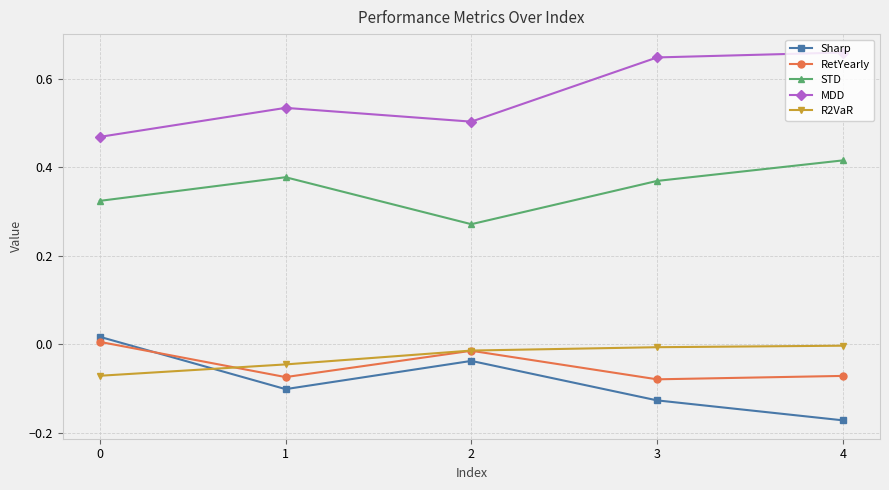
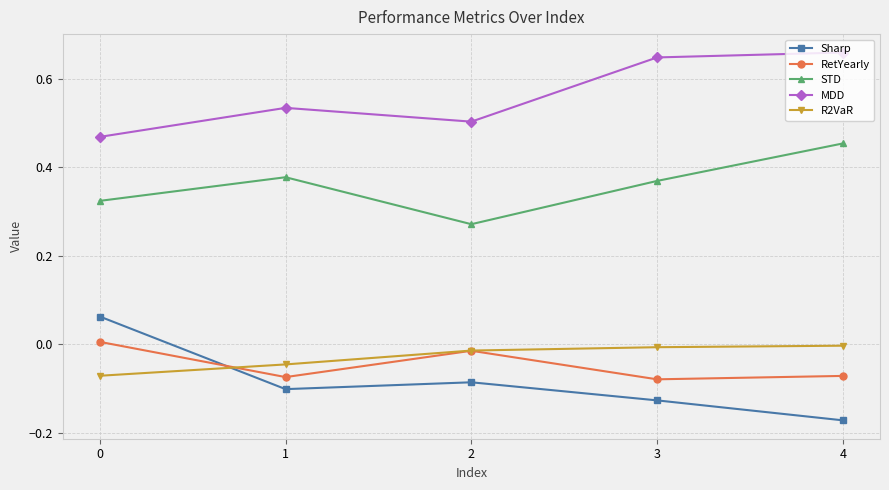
Sharp, 0: 0.02 -> 0.06
Sharp, 2: -0.04 -> -0.09
STD, 4: 0.42 -> 0.45
